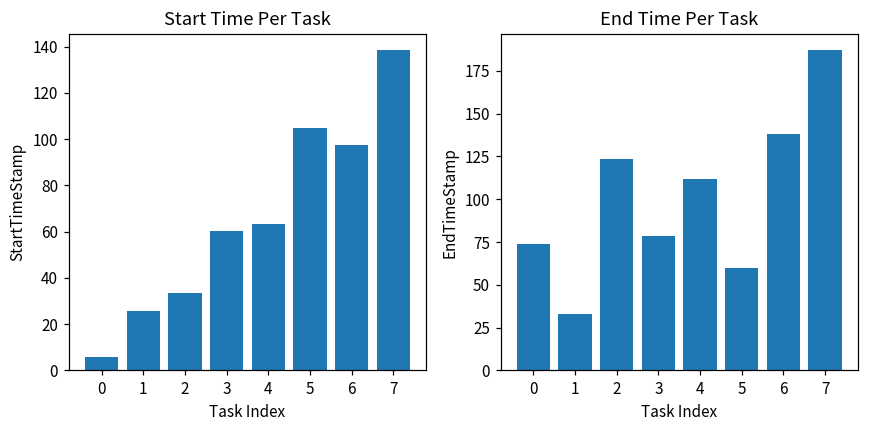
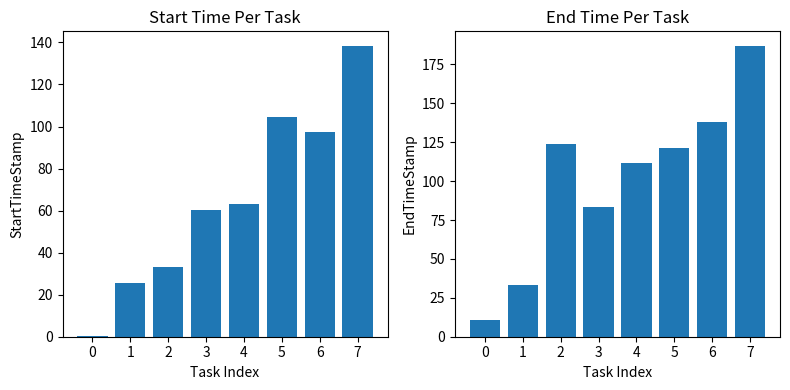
Start Time Per Task, 0: 6 -> 0
End Time Per Task, 0: 74 -> 10
End Time Per Task, 3: 78 -> 84
End Time Per Task, 5: 60 -> 122
